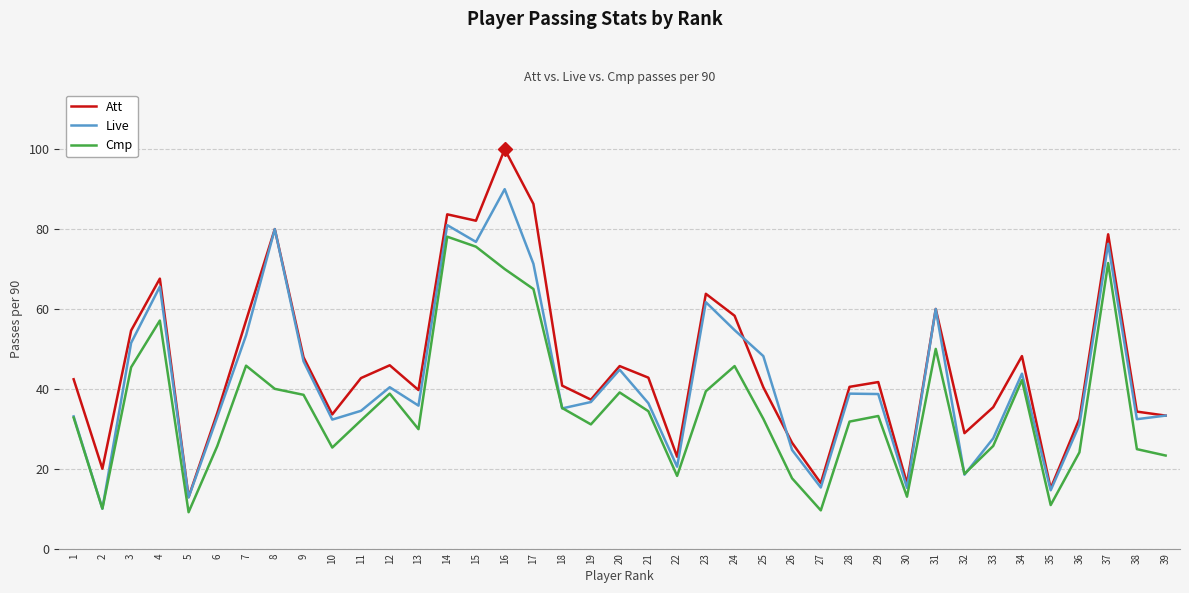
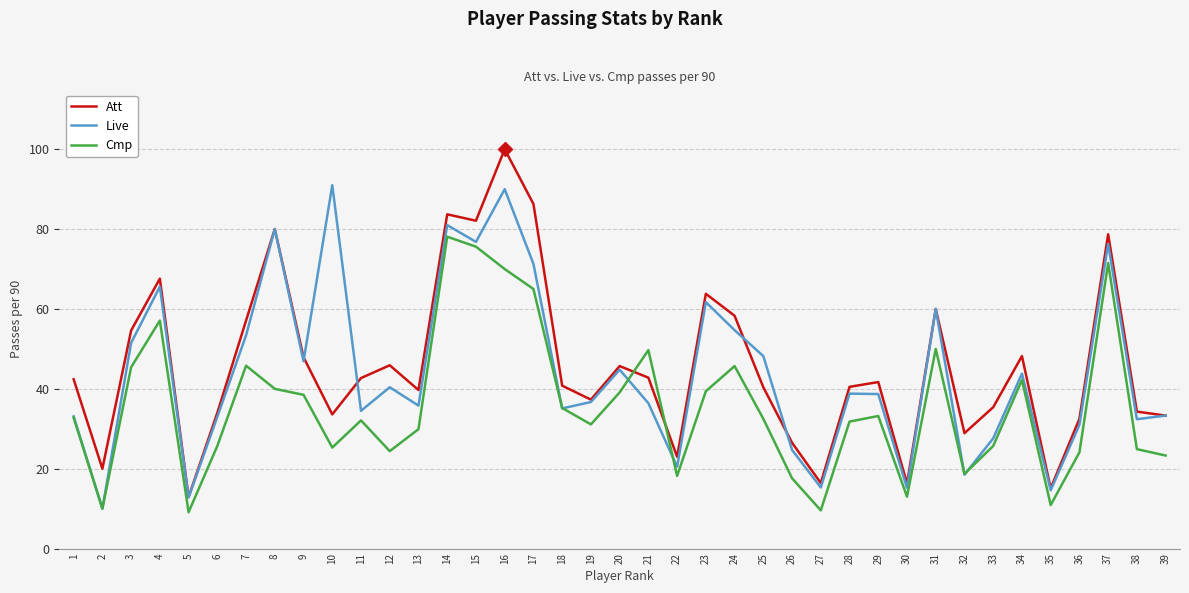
Live, 10: 32 -> 91
Cmp, 12: 39 -> 24
Cmp, 21: 34 -> 50
